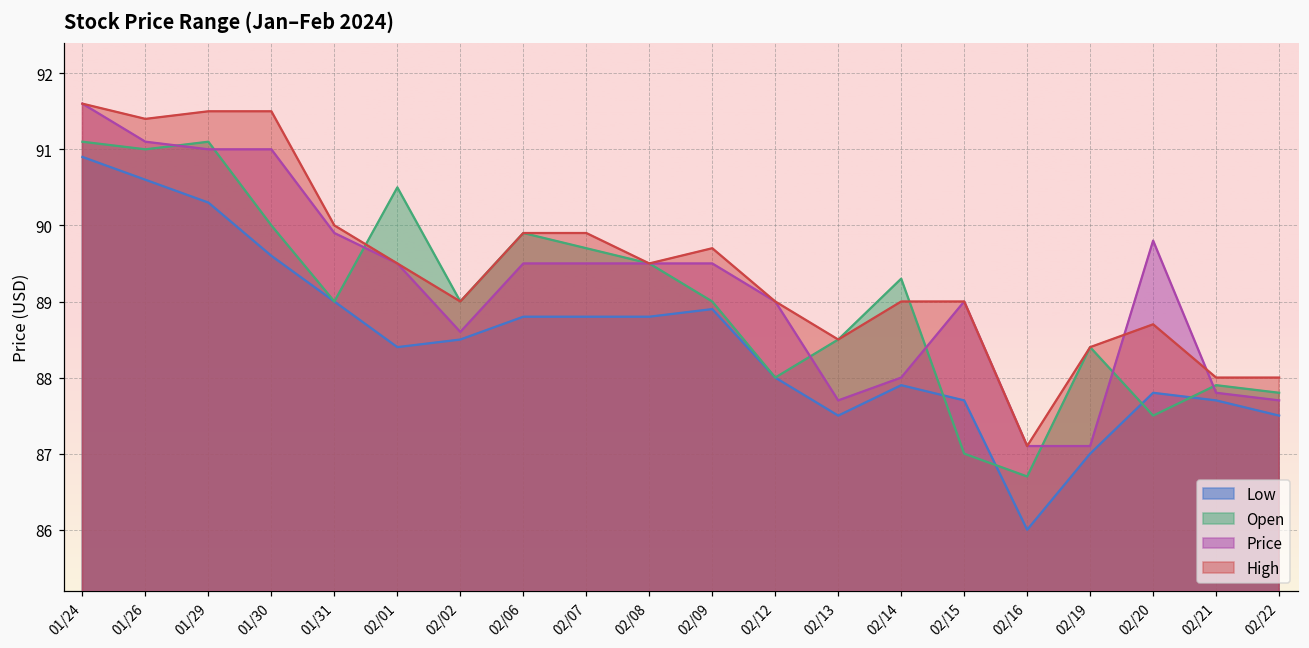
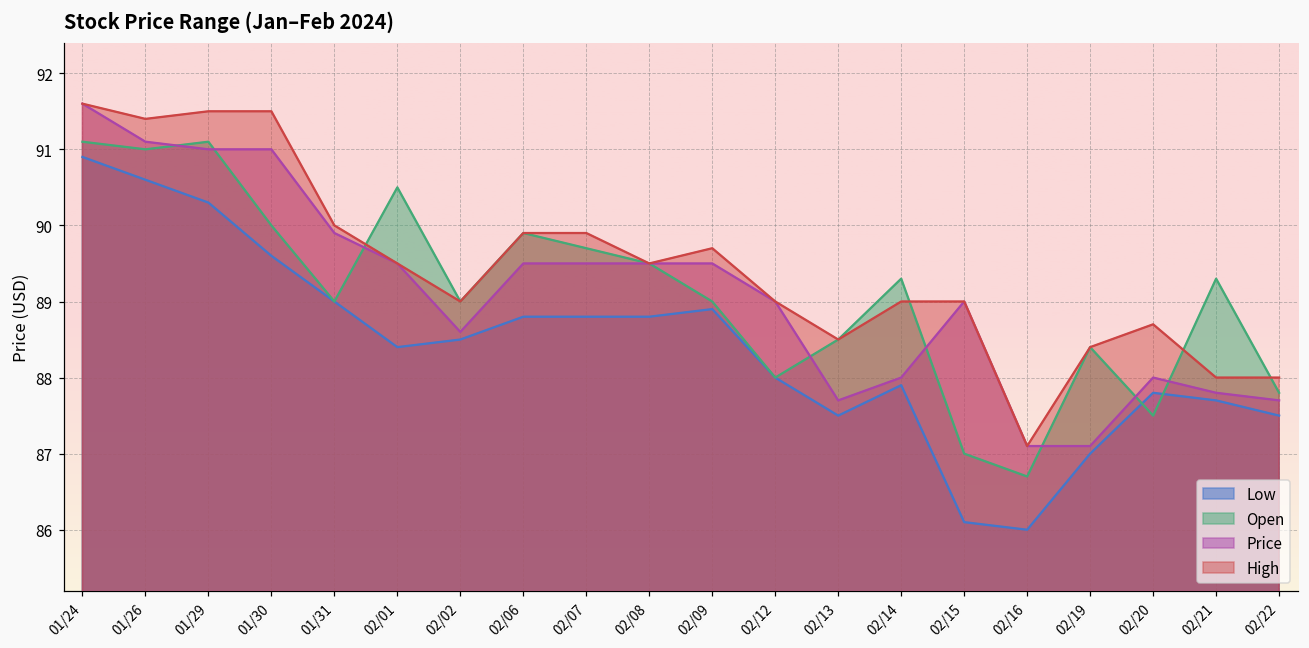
Low, 02/15: 87.7 -> 86.1
Price, 02/20: 89.8 -> 88.0
Open, 02/21: 87.9 -> 89.3
